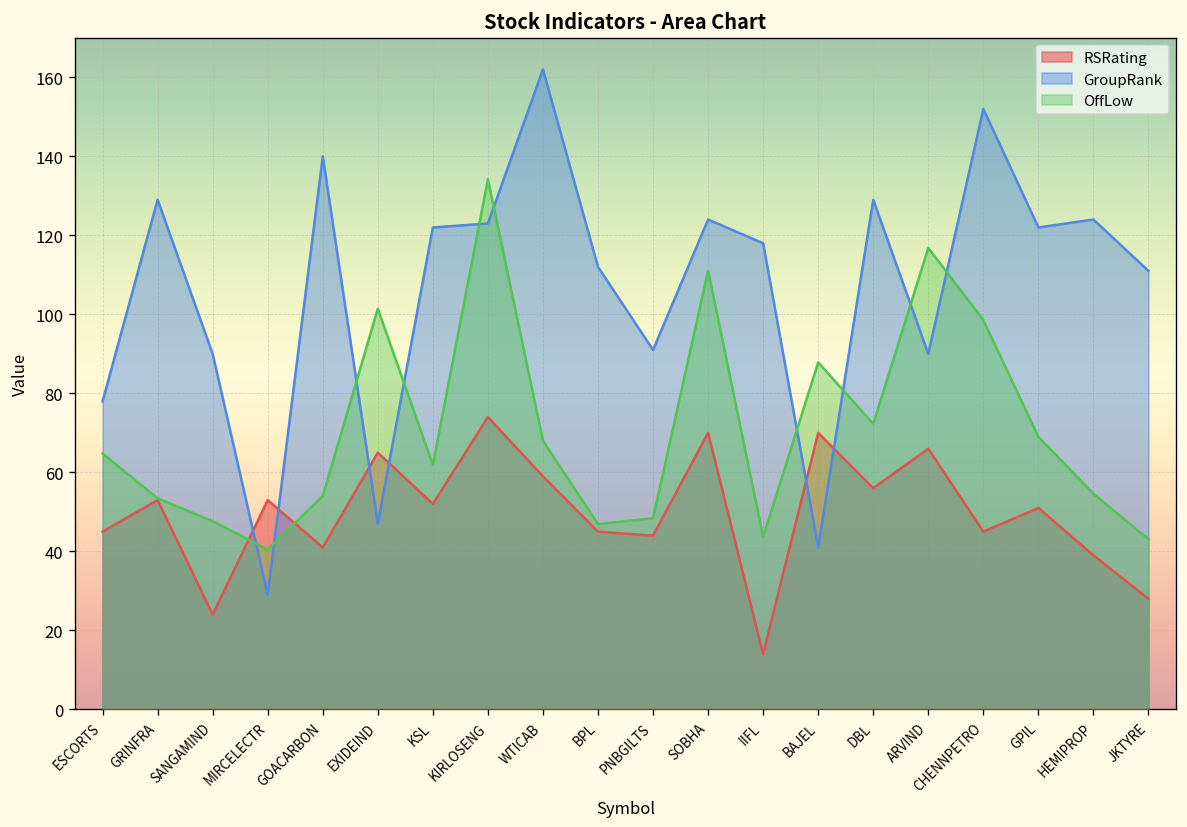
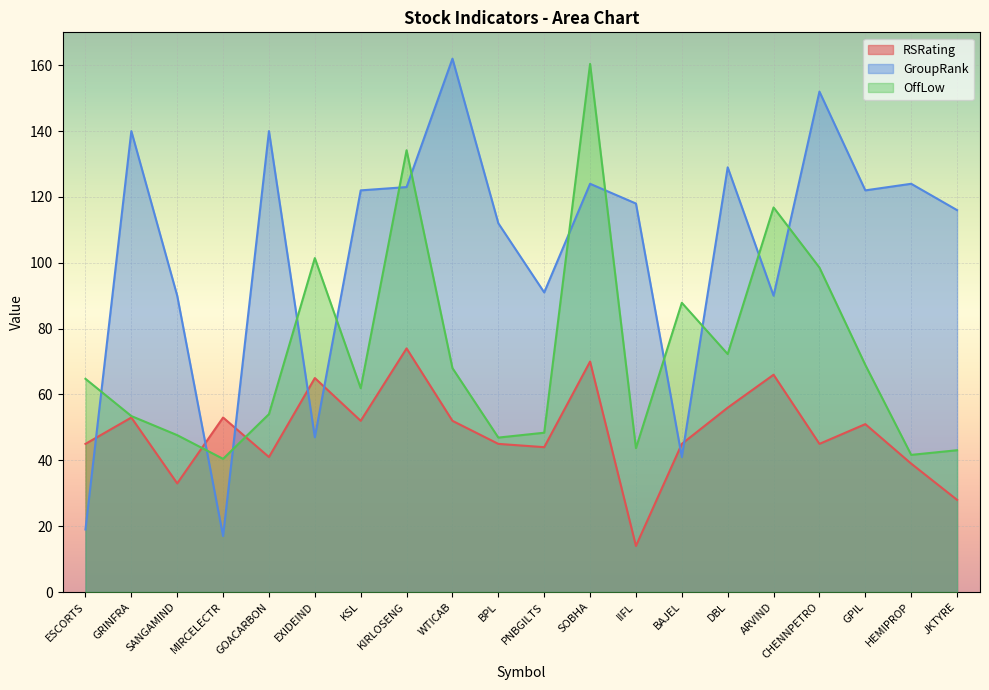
GroupRank, ESCORTS: 78 -> 19
GroupRank, GRINFRA: 129 -> 140
RSRating, SANGAMIND: 24 -> 33
GroupRank, MIRCELECTR: 29 -> 17
RSRating, WTICAB: 59 -> 52
OffLow, SOBHA: 111 -> 160
RSRating, BAJEL: 70 -> 45
OffLow, HEMIPROP: 55 -> 42
GroupRank, JKTYRE: 111 -> 116
